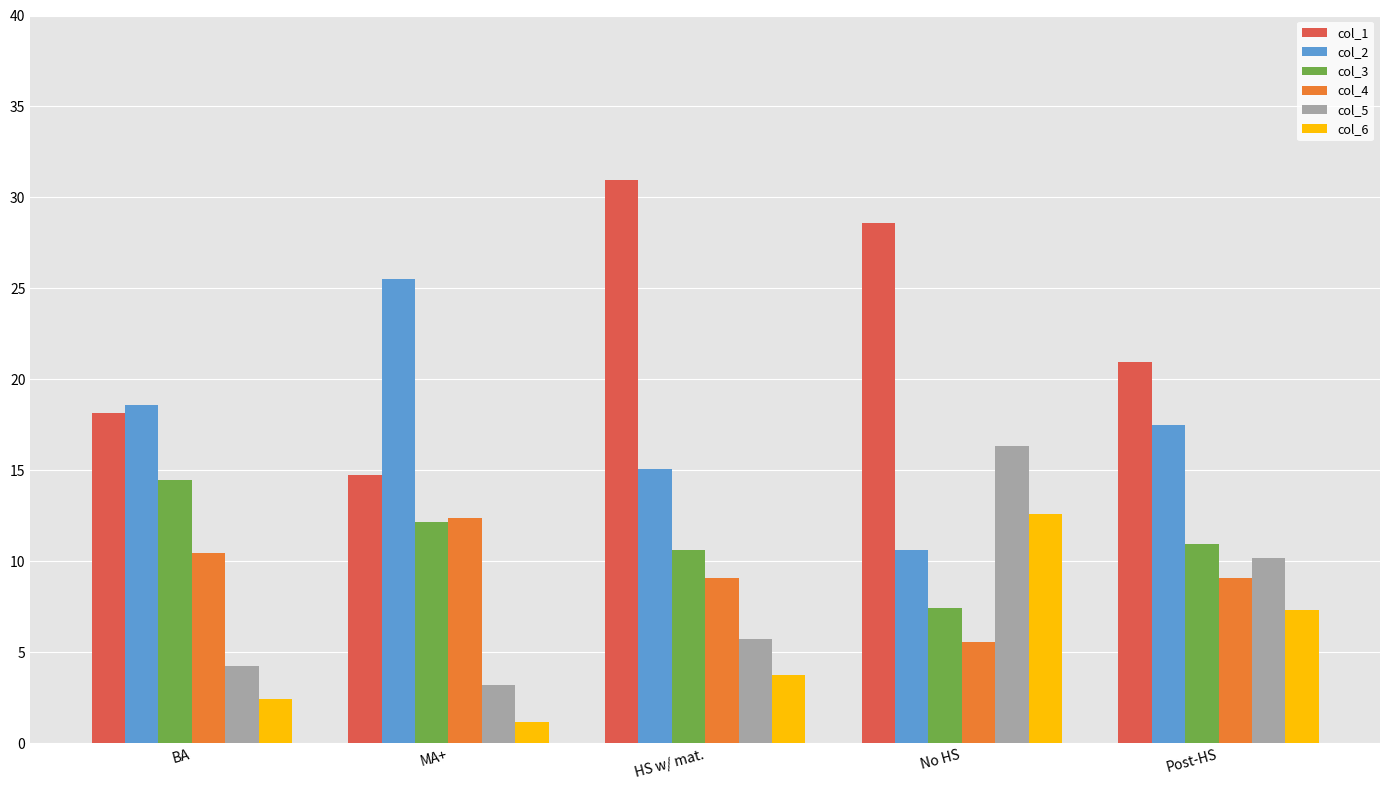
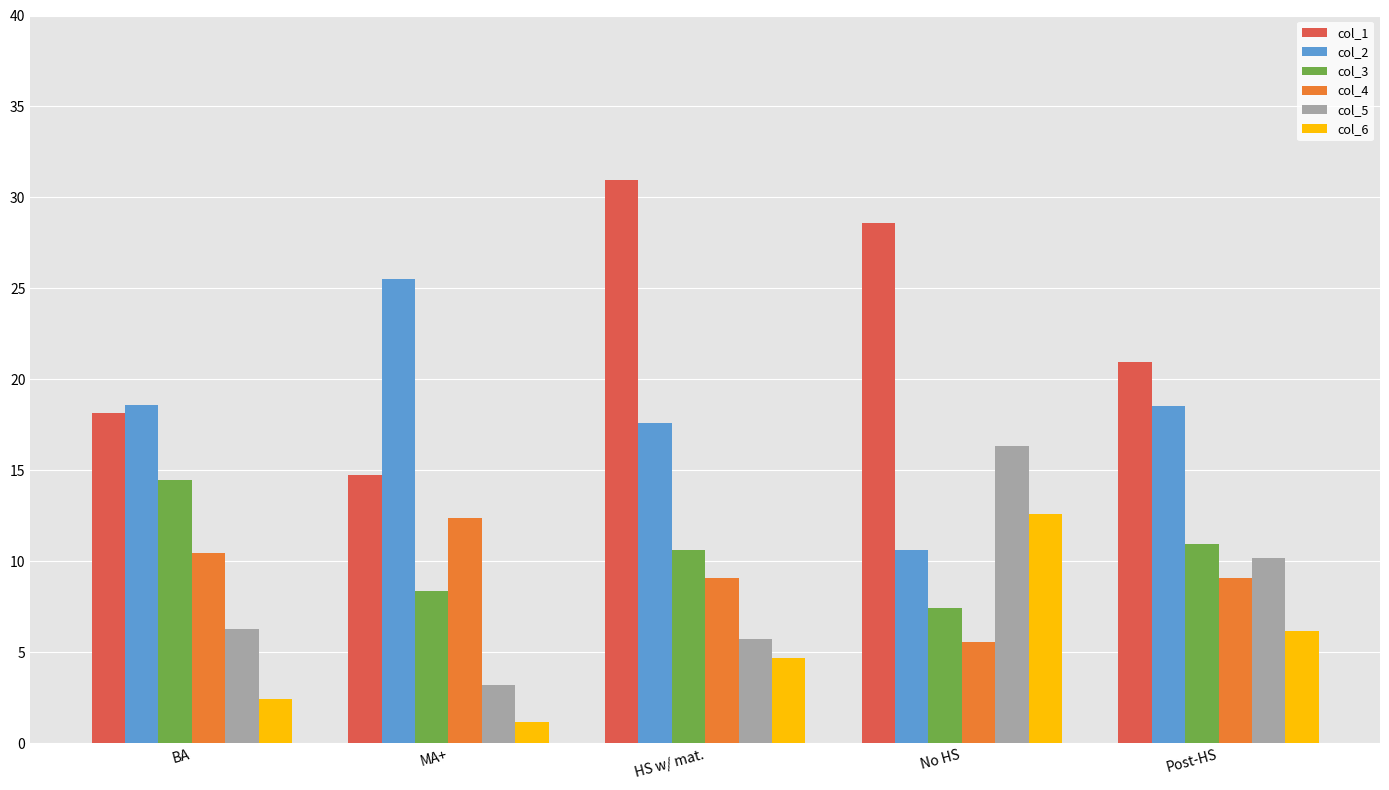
col_5, BA: 4.3 -> 6.3
col_3, MA+: 12.2 -> 8.4
col_2, HS w/ mat.: 15.1 -> 17.6
col_6, HS w/ mat.: 3.8 -> 4.7
col_2, Post-HS: 17.5 -> 18.5
col_6, Post-HS: 7.3 -> 6.2
